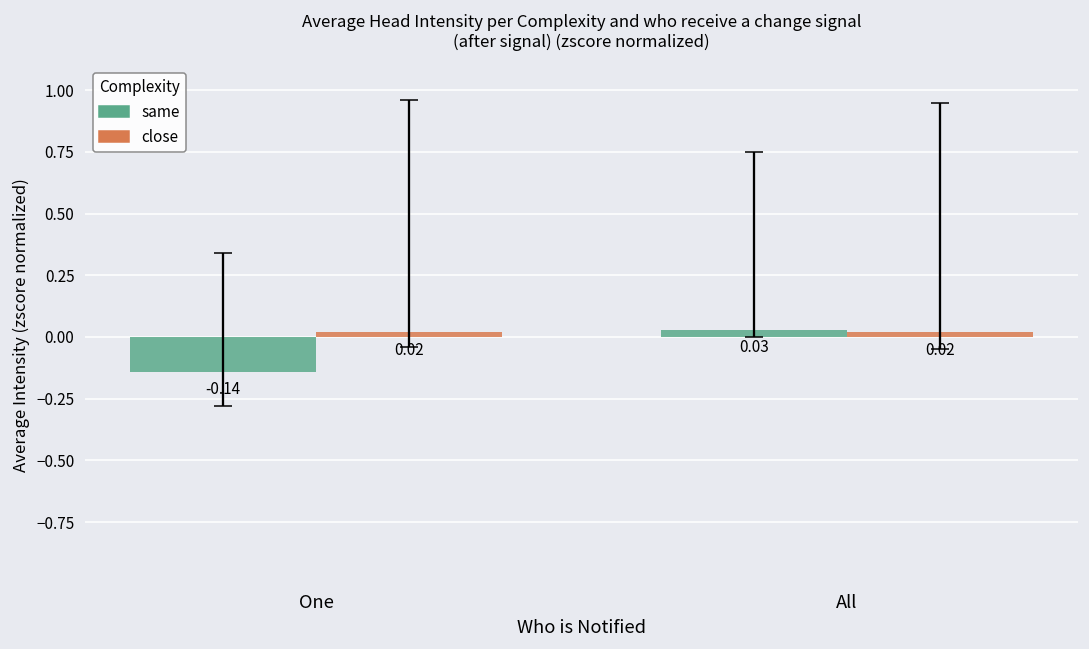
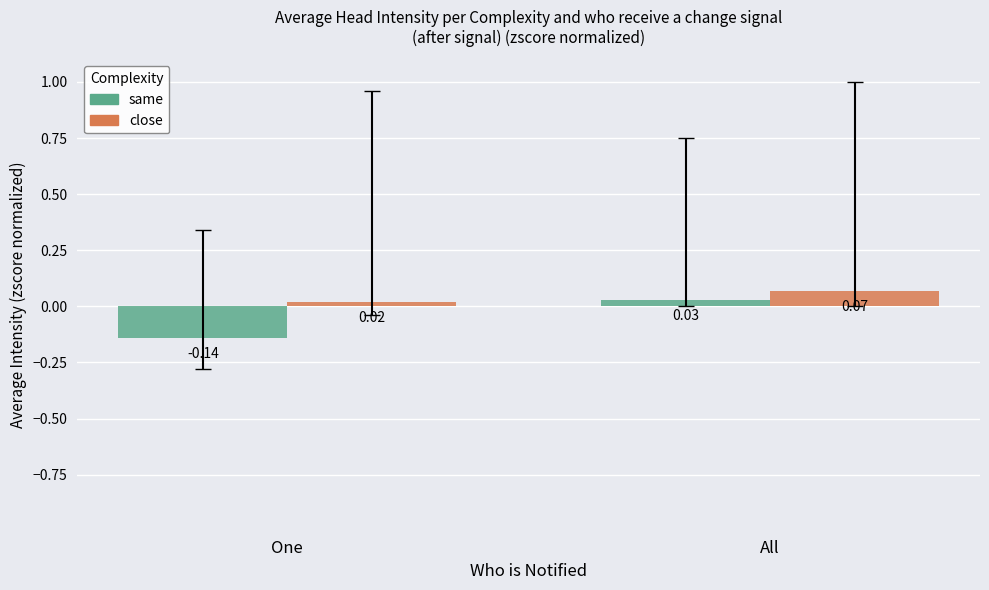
close, All: 0.02 -> 0.07
